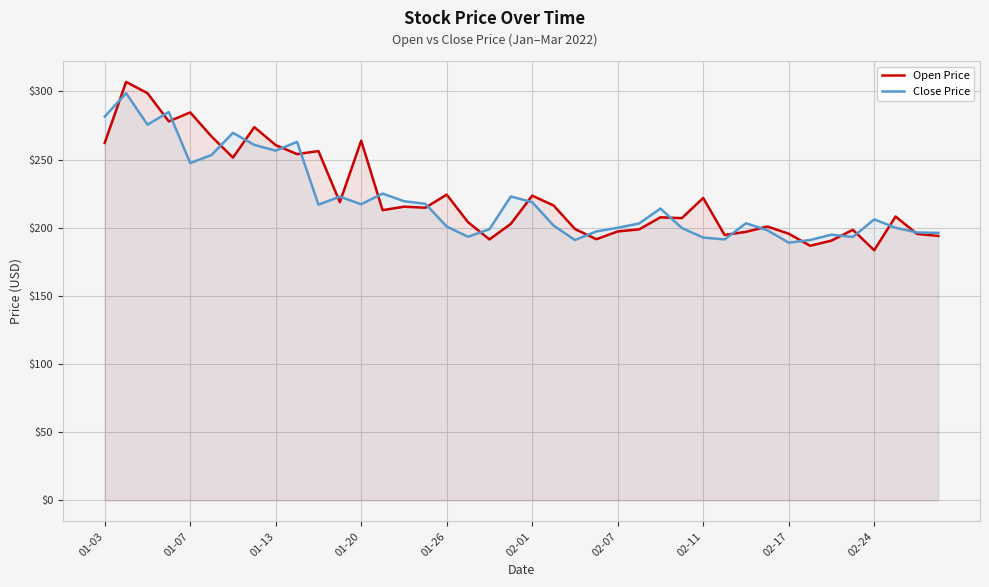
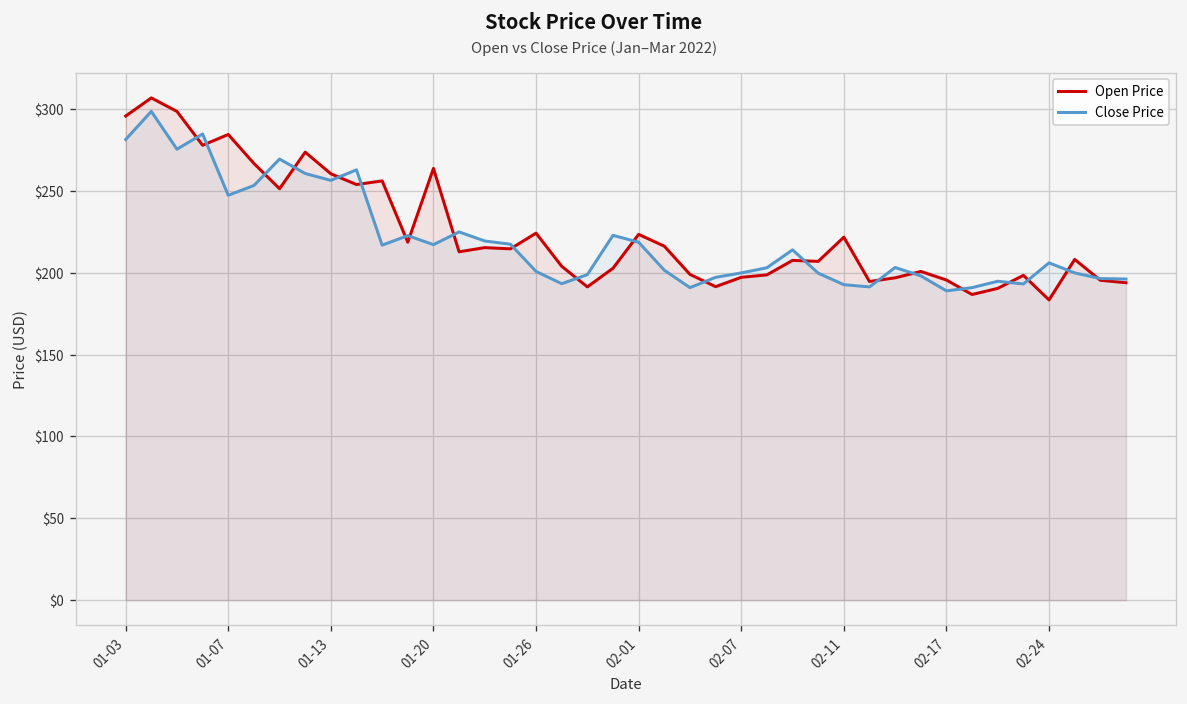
Open Price, 01-03: $262 -> $296
